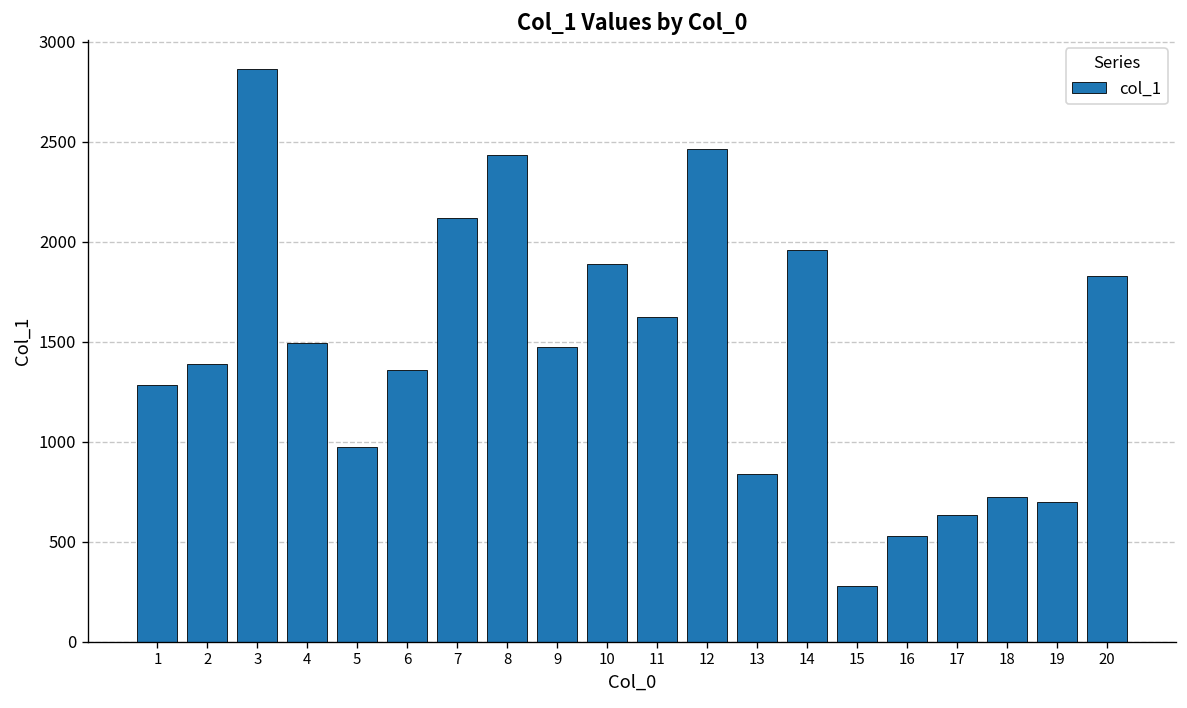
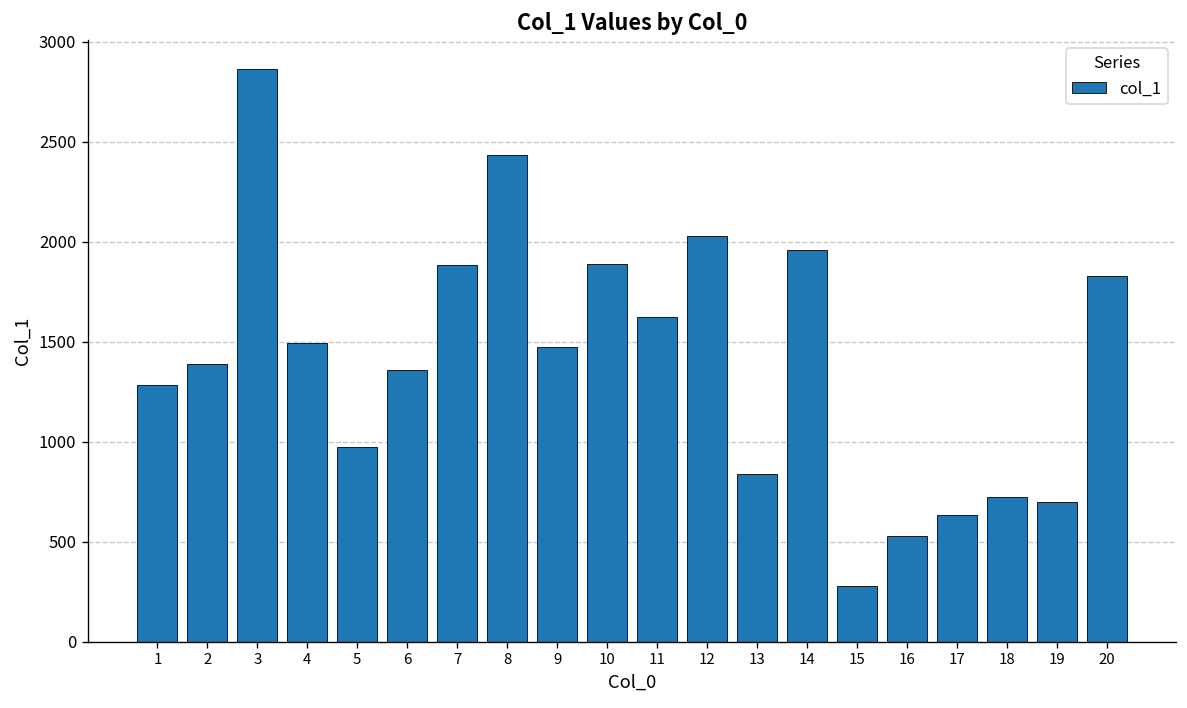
7: 2120 -> 1880
12: 2460 -> 2030
